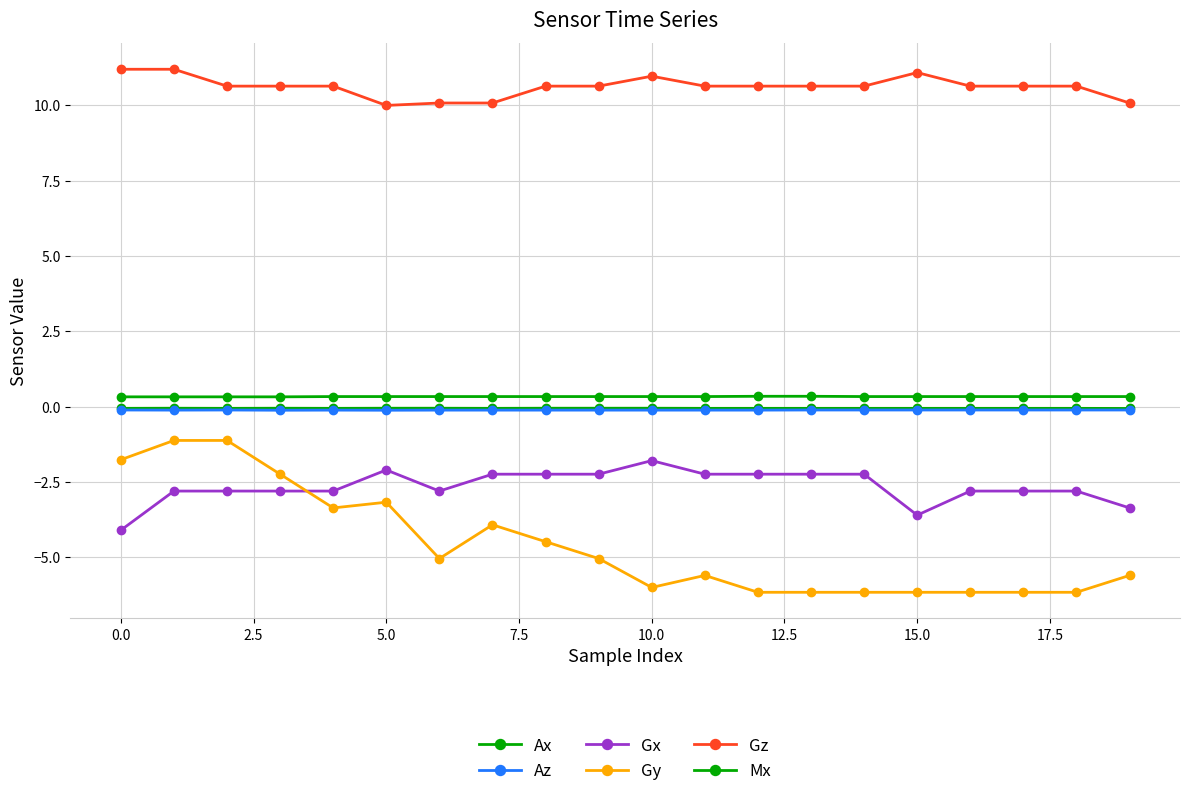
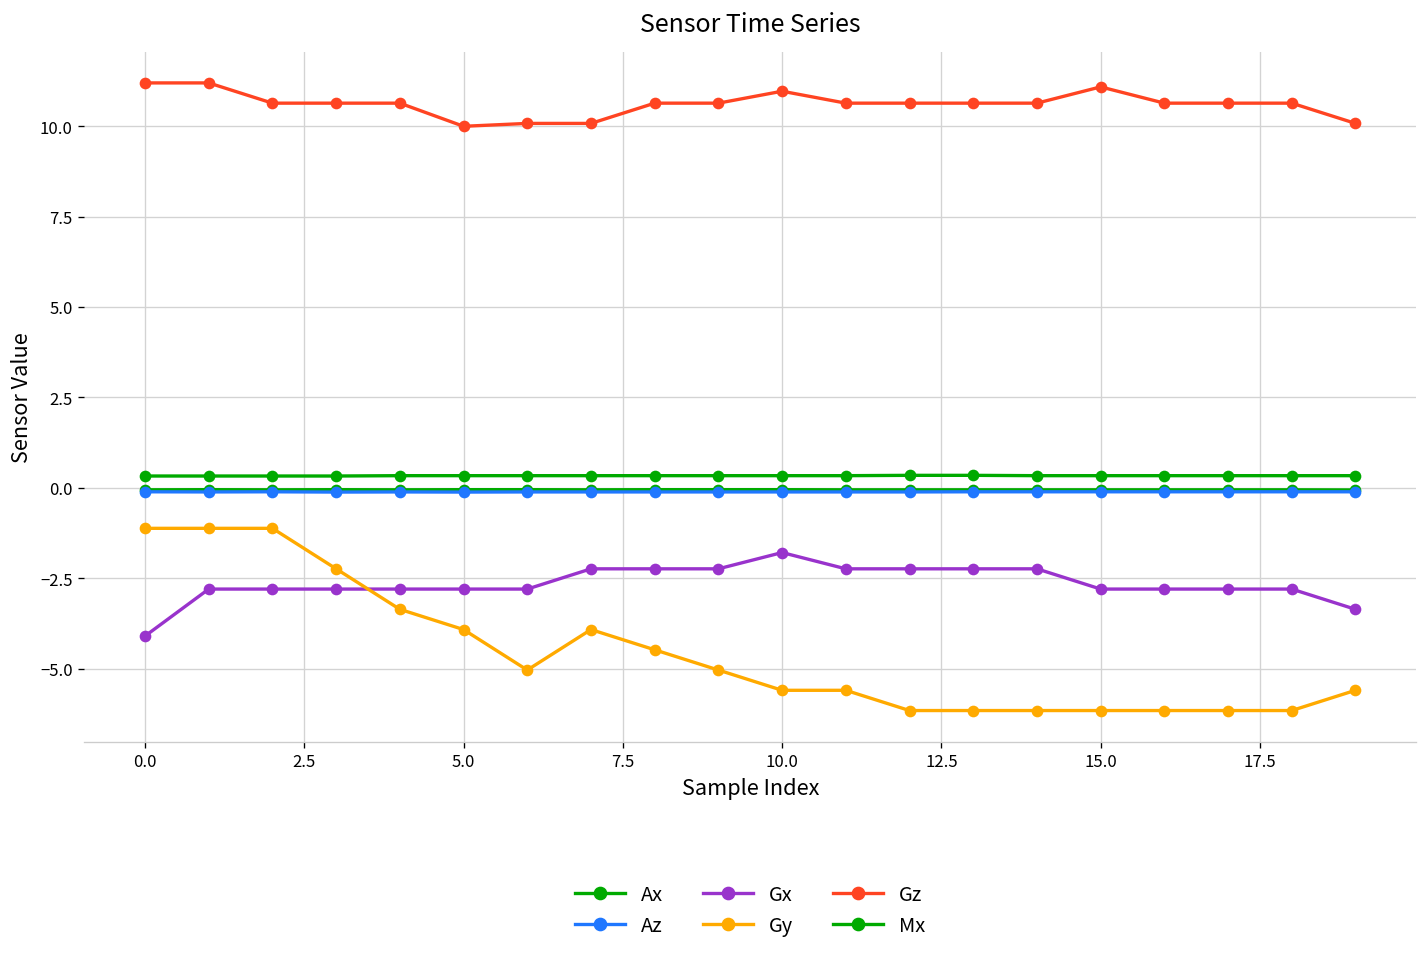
Gy, 0.0: -1.8 -> -1.1
Gx, 5.0: -2.1 -> -2.8
Gy, 5.0: -3.2 -> -3.9
Gy, 10.0: -6.0 -> -5.6
Gx, 15.0: -3.6 -> -2.8
